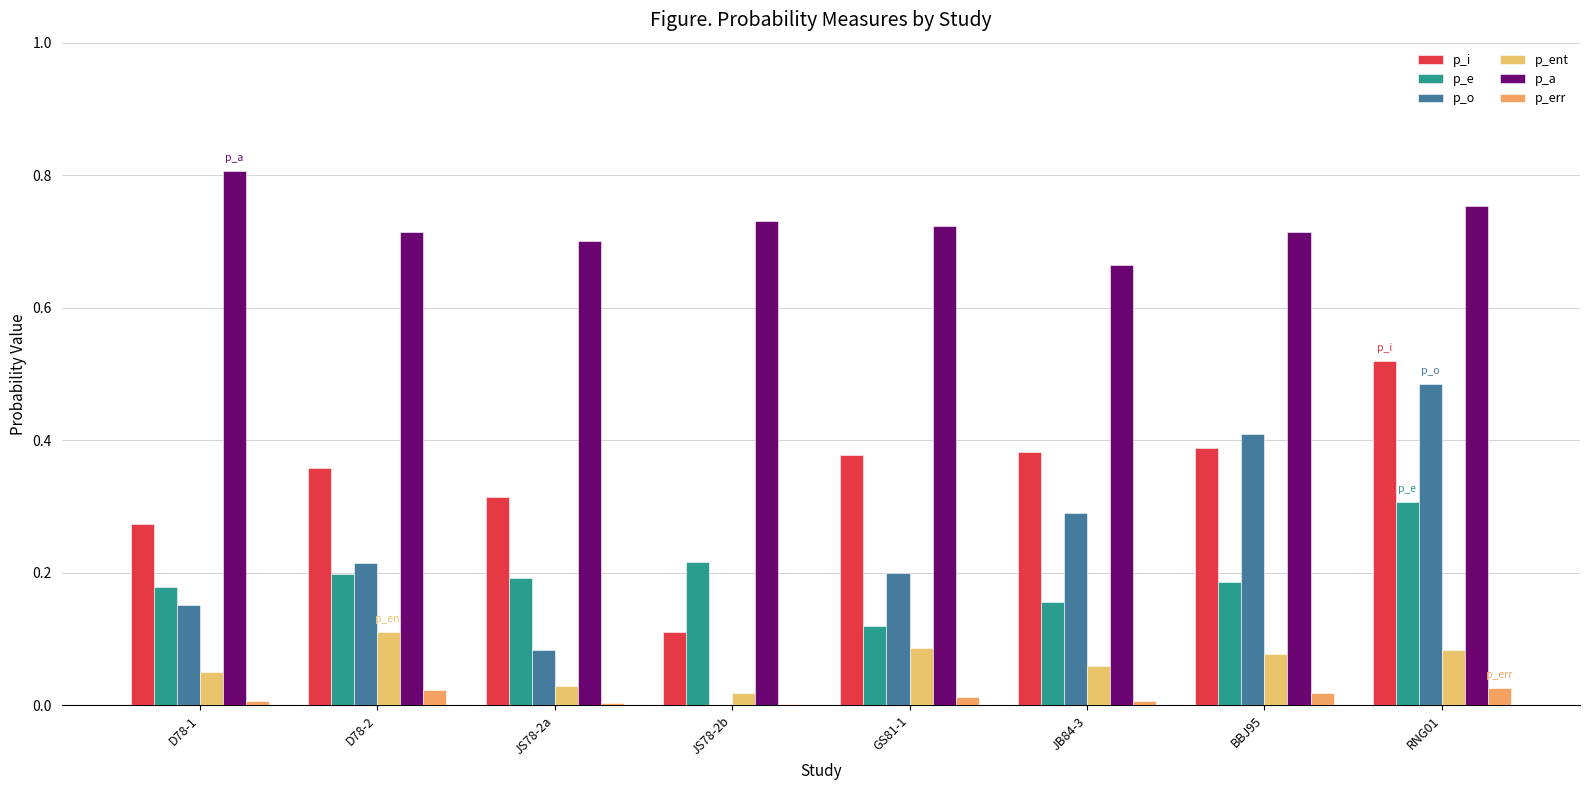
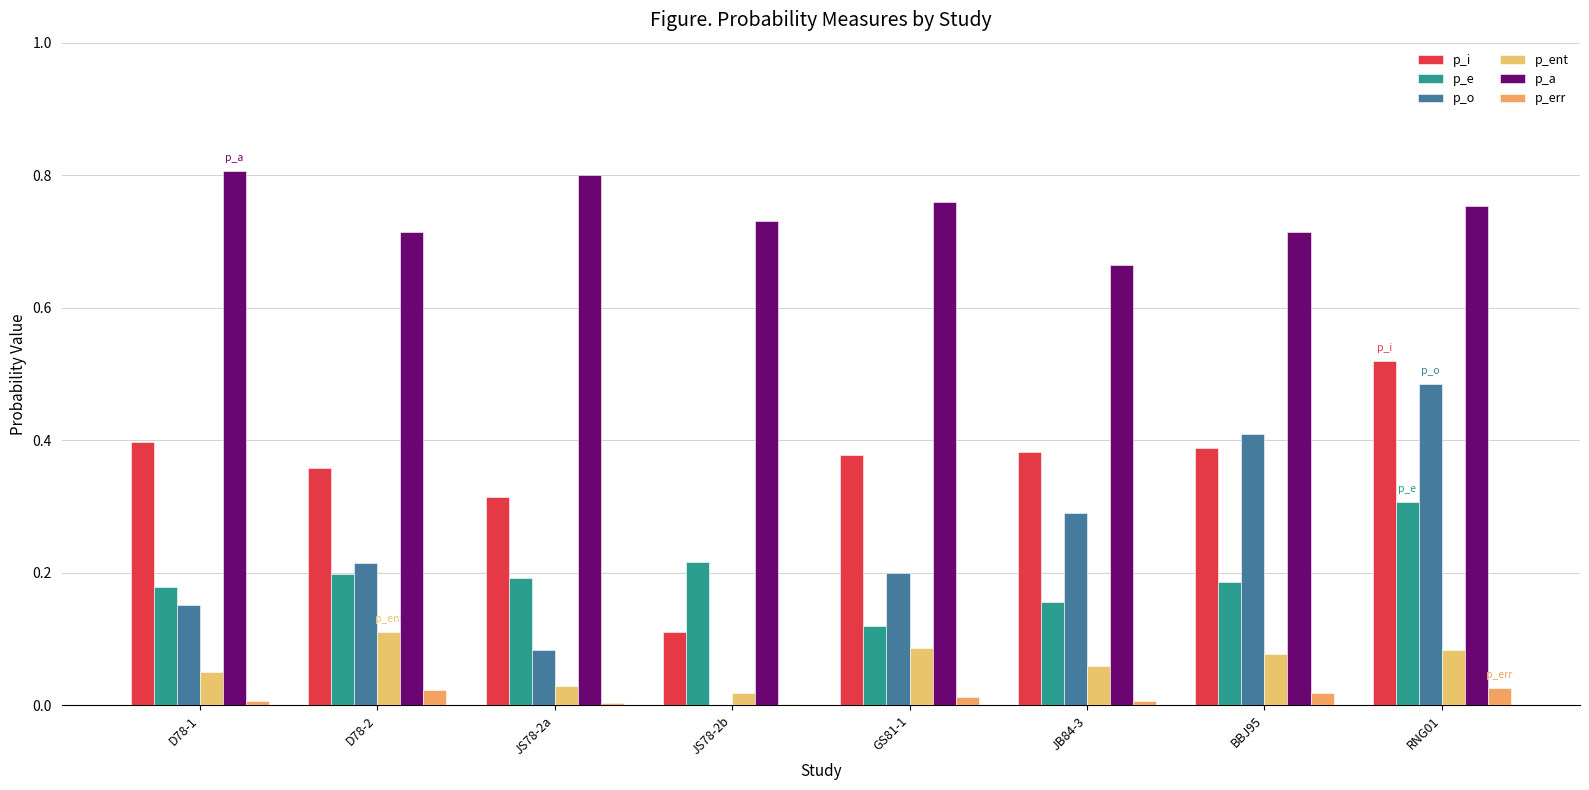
p_i, D78-1: 0.27 -> 0.40
p_a, JS78-2a: 0.7 -> 0.8
p_a, GS81-1: 0.72 -> 0.76
